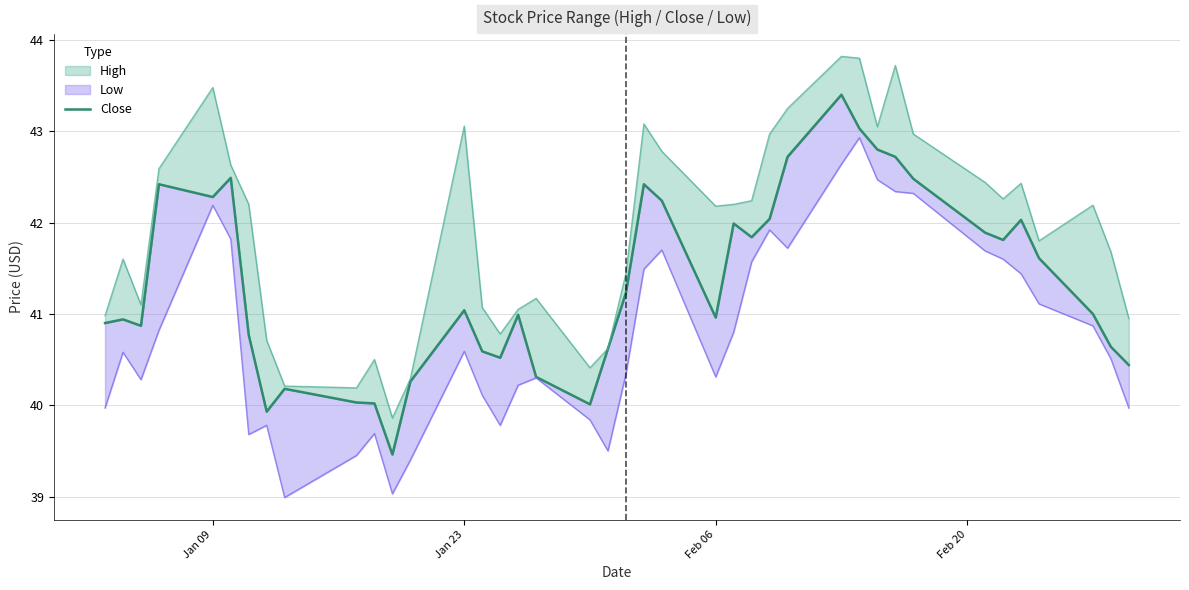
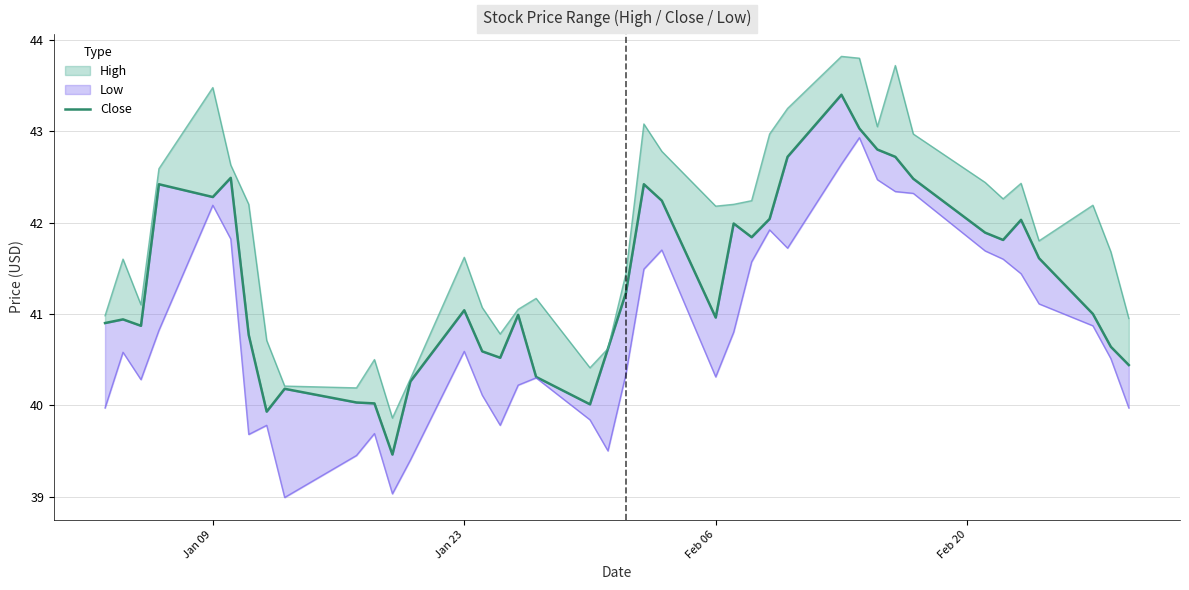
High, Jan 23: 43.1 -> 41.6
